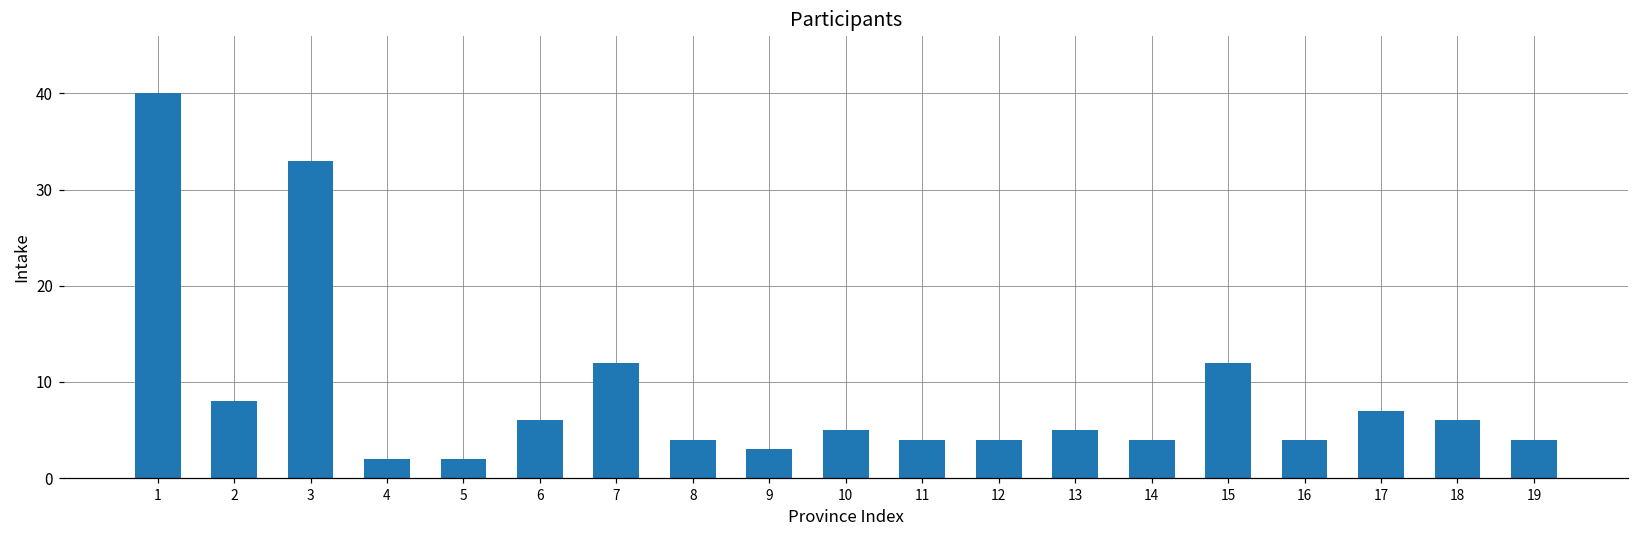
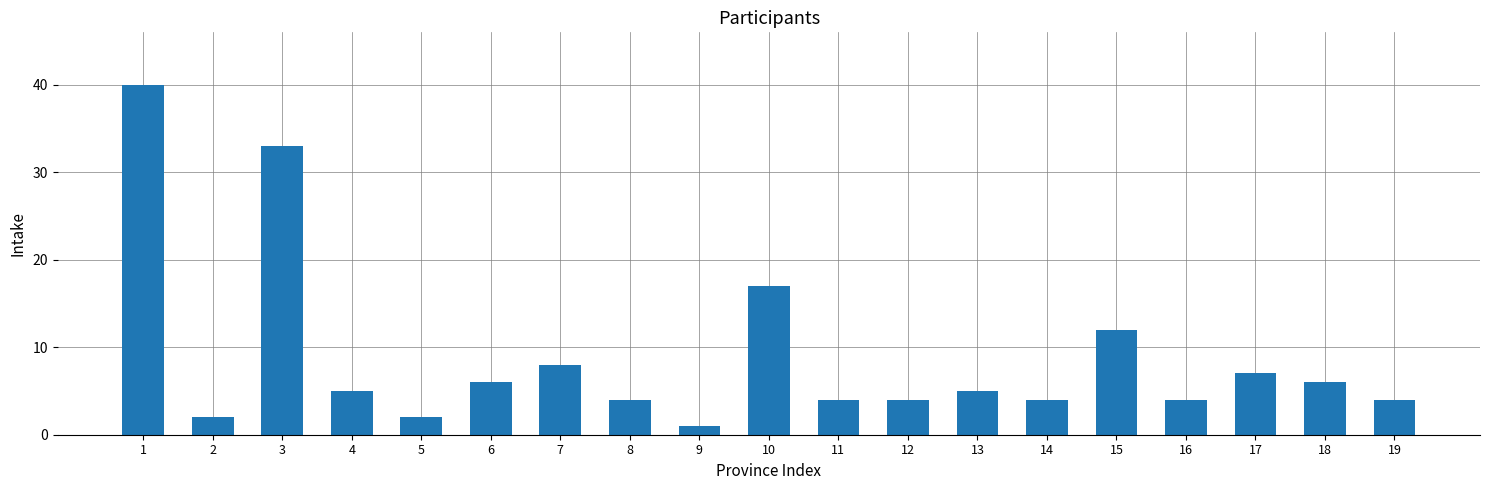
2: 8 -> 2
4: 2 -> 5
7: 12 -> 8
9: 3 -> 1
10: 5 -> 17
